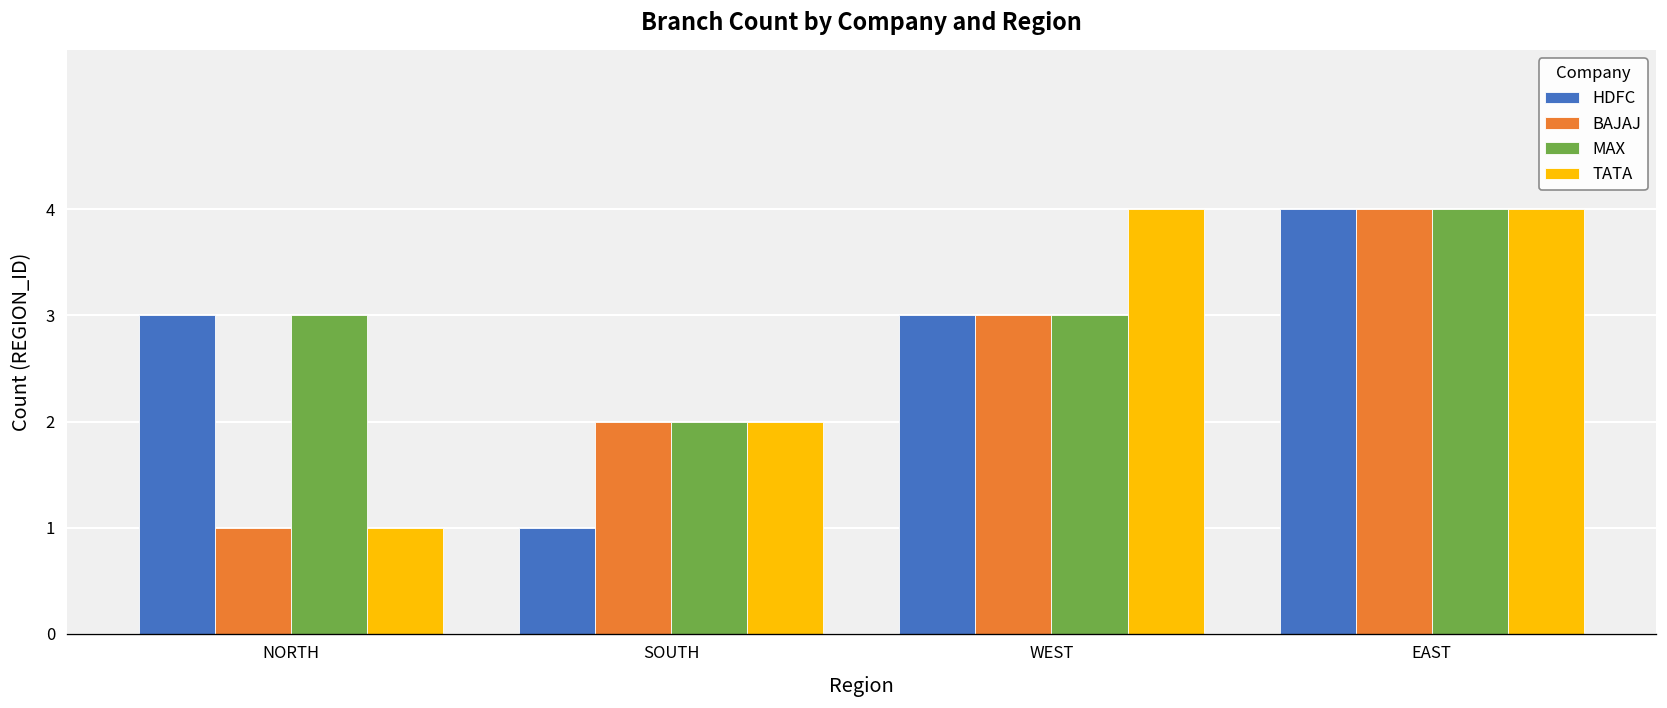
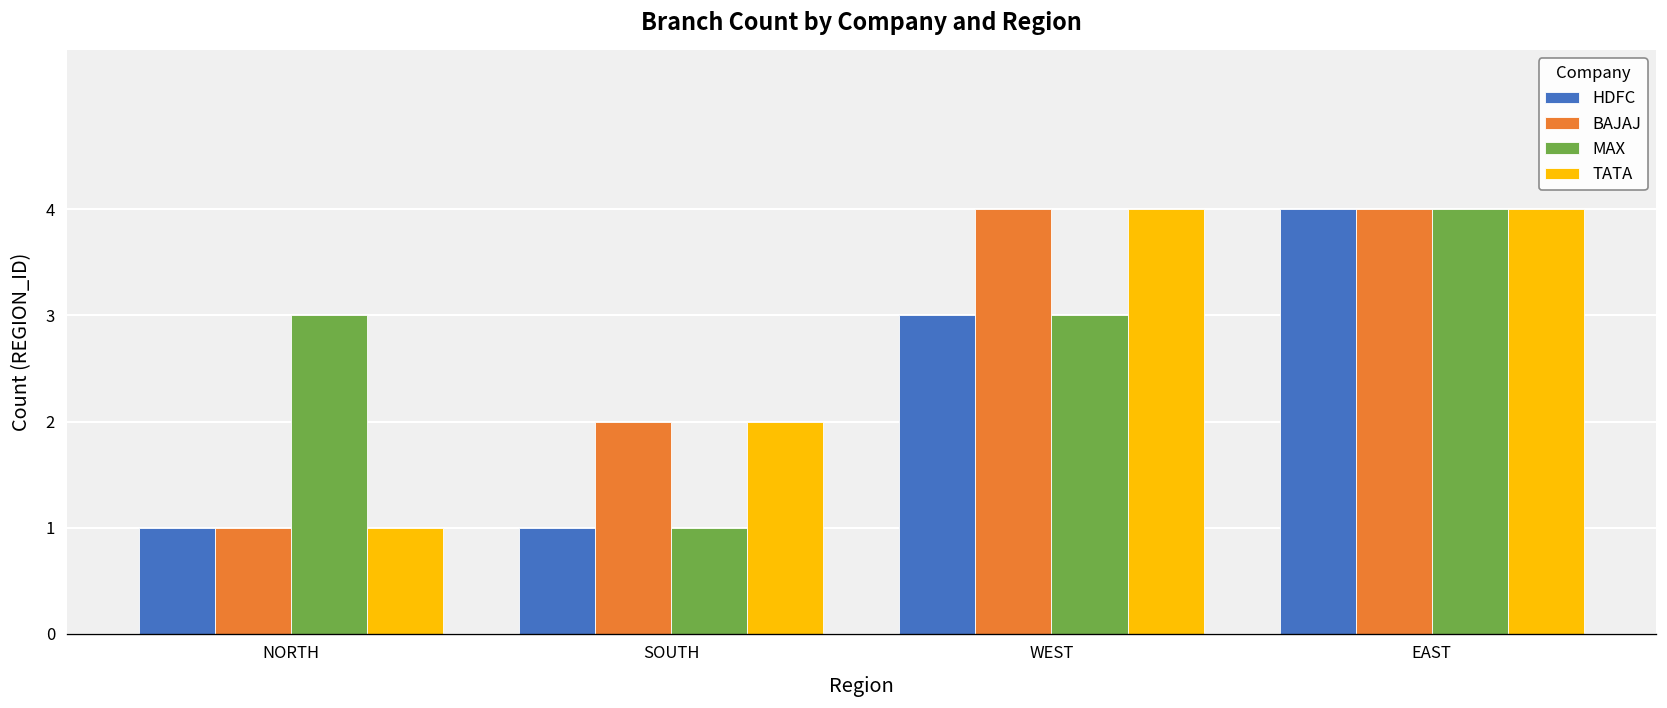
HDFC, NORTH: 3 -> 1
MAX, SOUTH: 2 -> 1
BAJAJ, WEST: 3 -> 4
